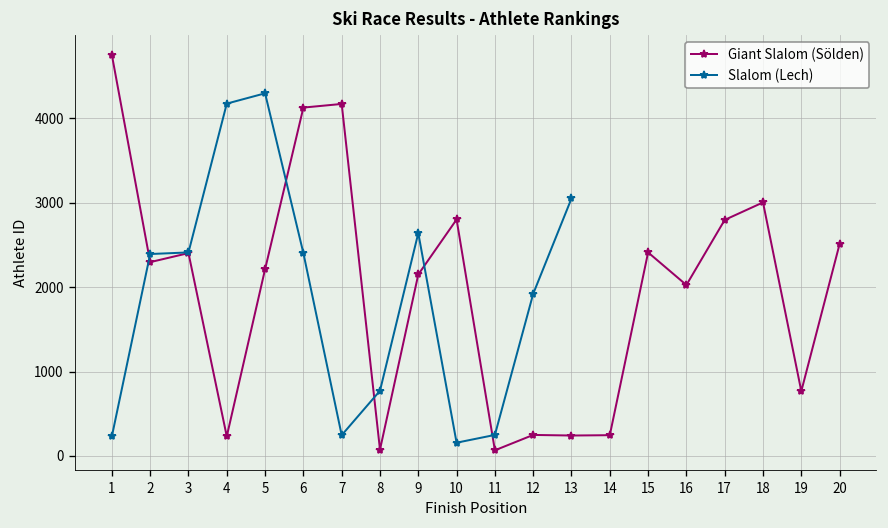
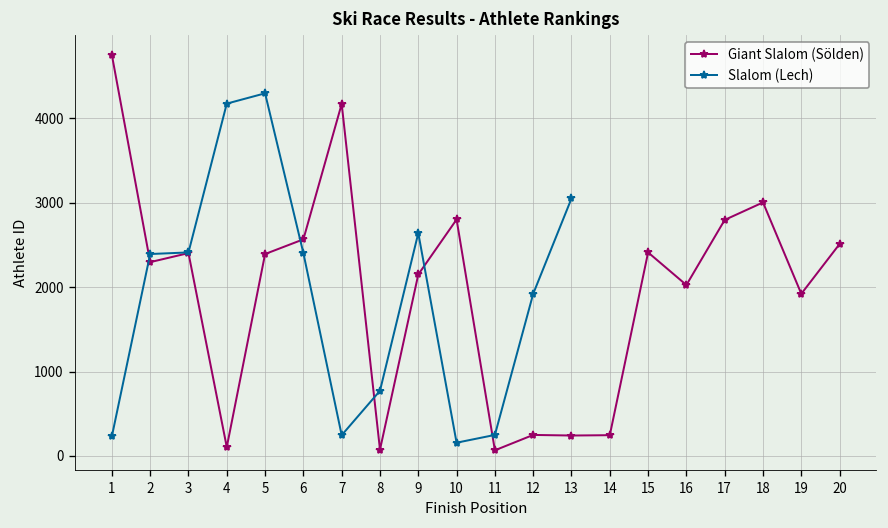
Giant Slalom (Sölden), 4: 200 -> 100
Giant Slalom (Sölden), 5: 2200 -> 2400
Giant Slalom (Sölden), 6: 4100 -> 2600
Giant Slalom (Sölden), 19: 800 -> 1900
